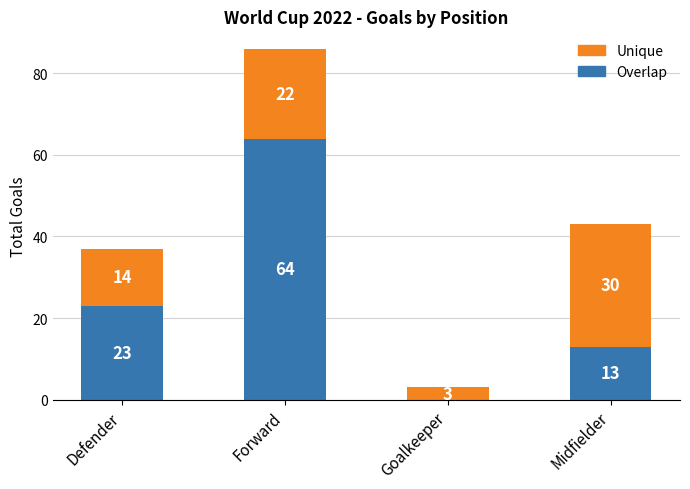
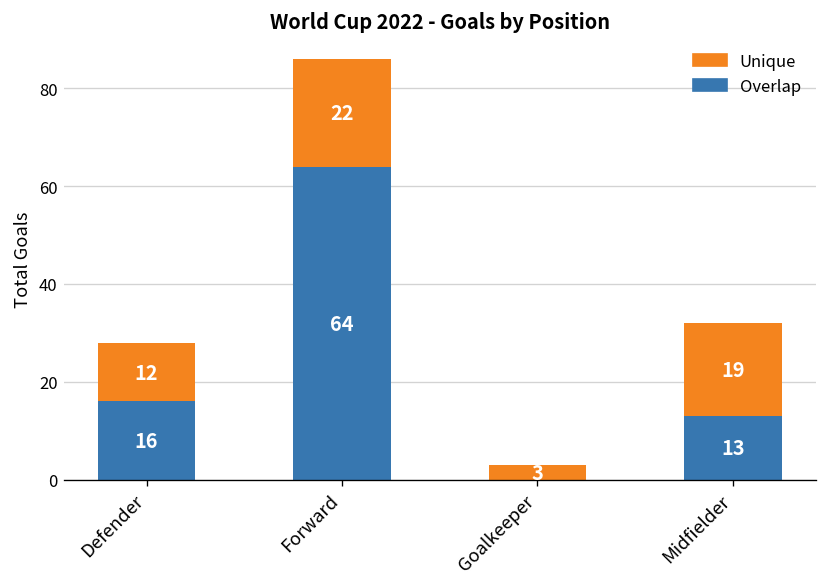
Overlap, Defender: 23 -> 16
Unique, Defender: 14 -> 12
Unique, Midfielder: 30 -> 19
